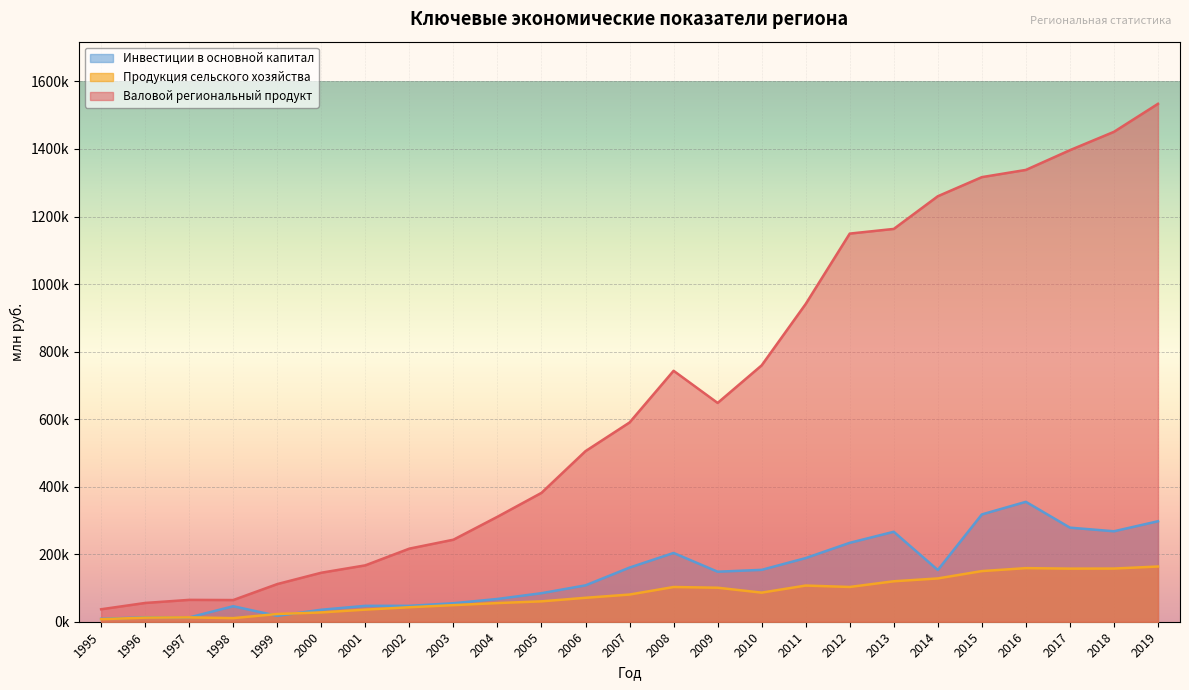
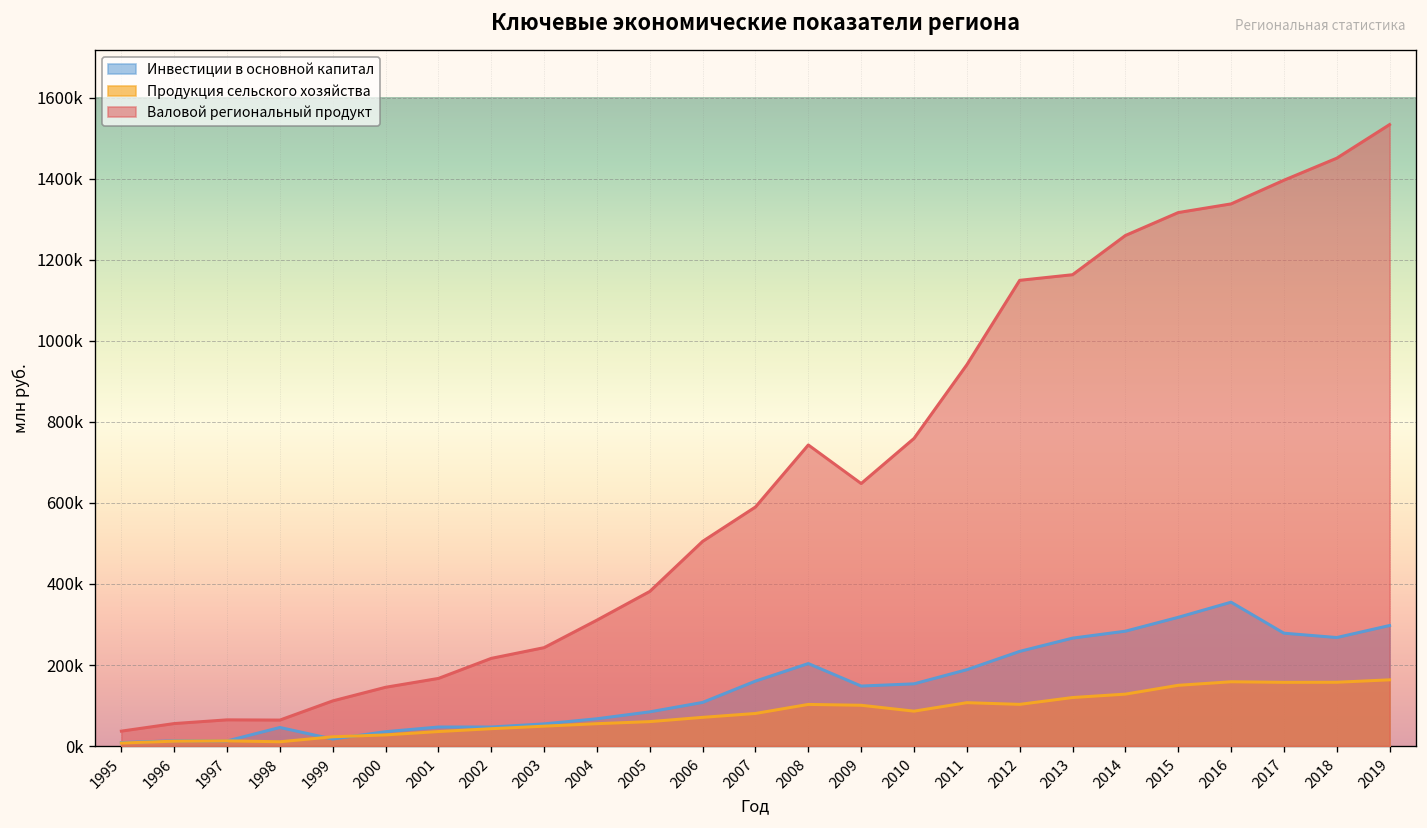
Инвестиции в основной капитал, 2014: 150000 -> 280000
